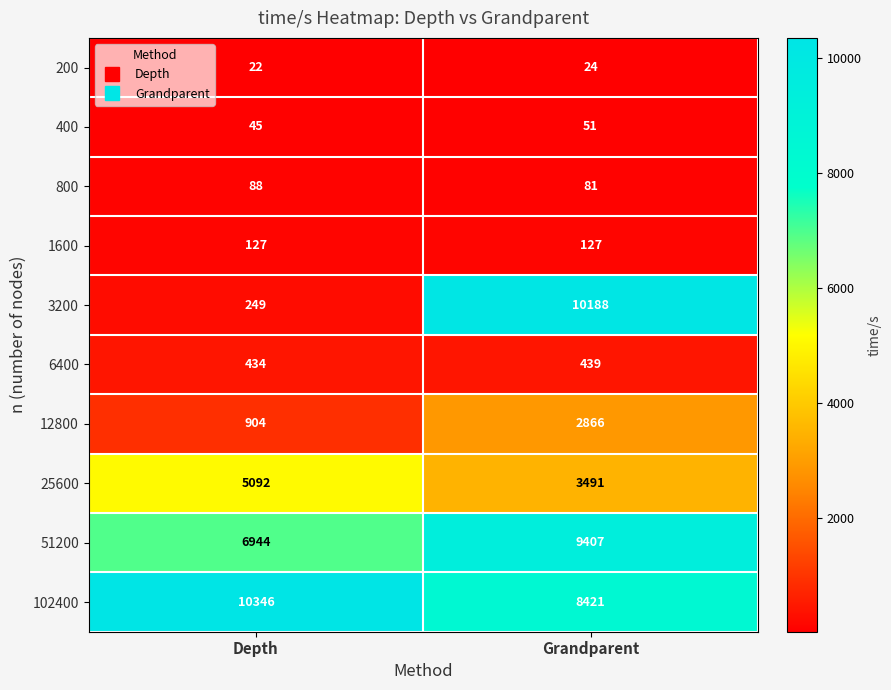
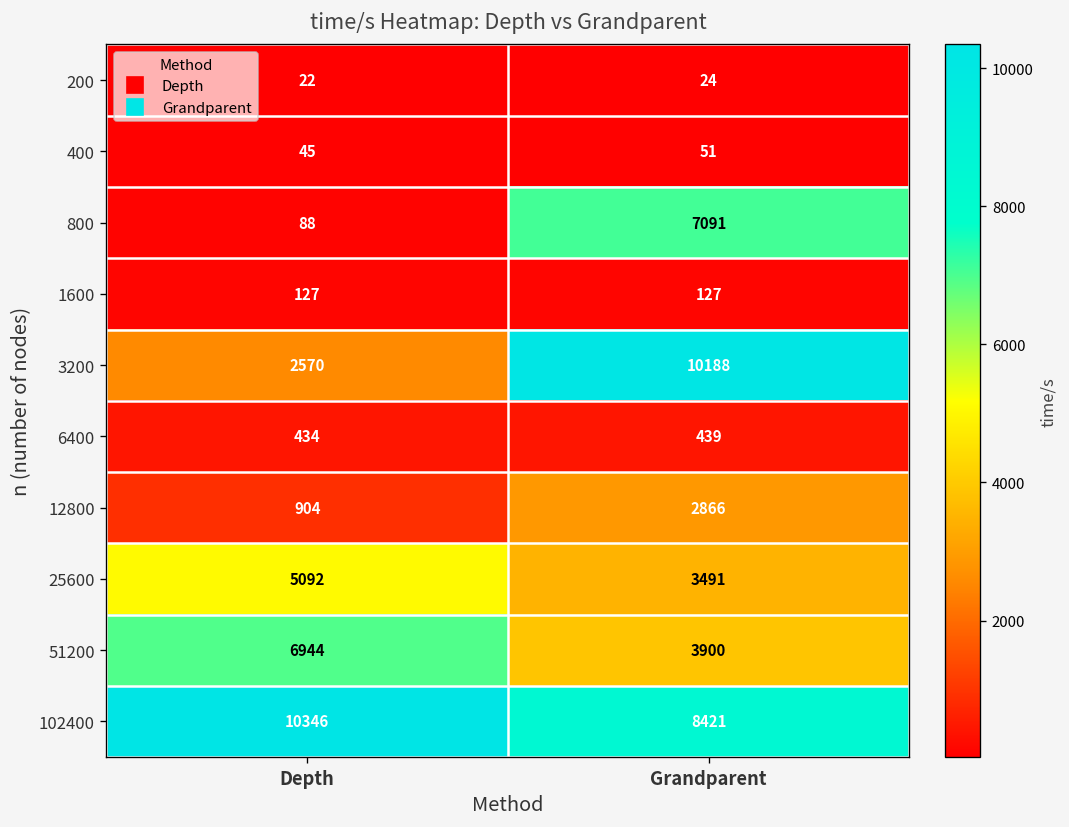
800, Grandparent: 81 -> 7091
3200, Depth: 249 -> 2570
51200, Grandparent: 9407 -> 3900
